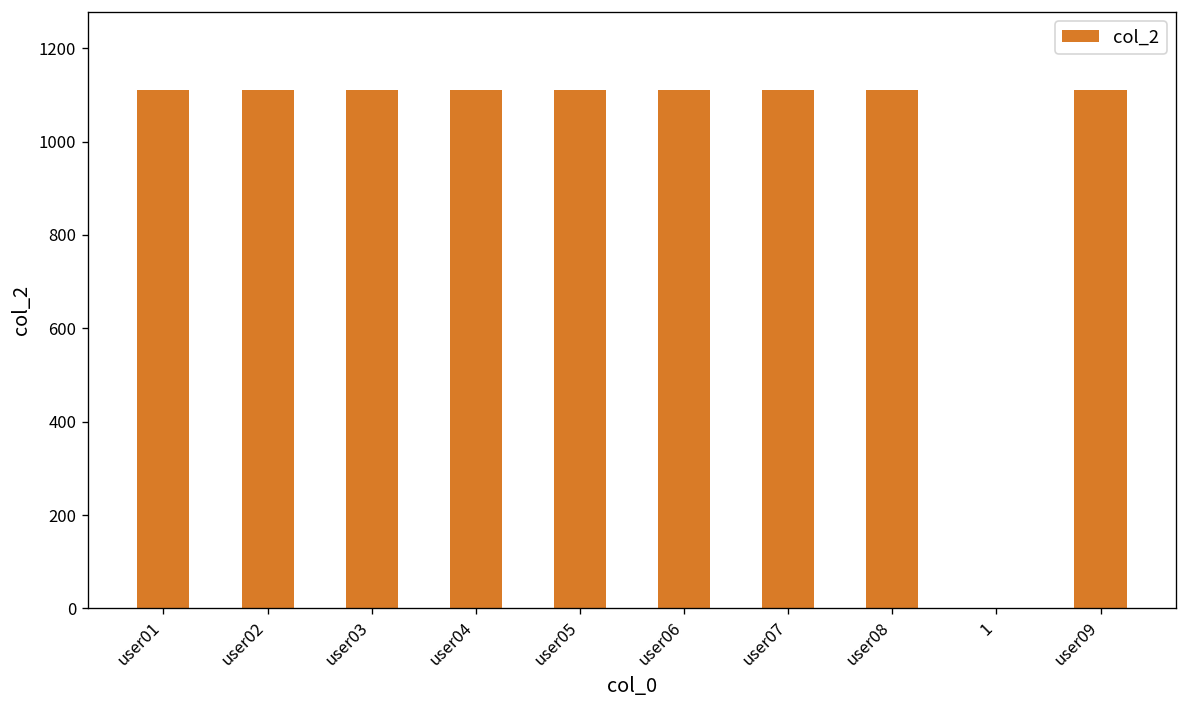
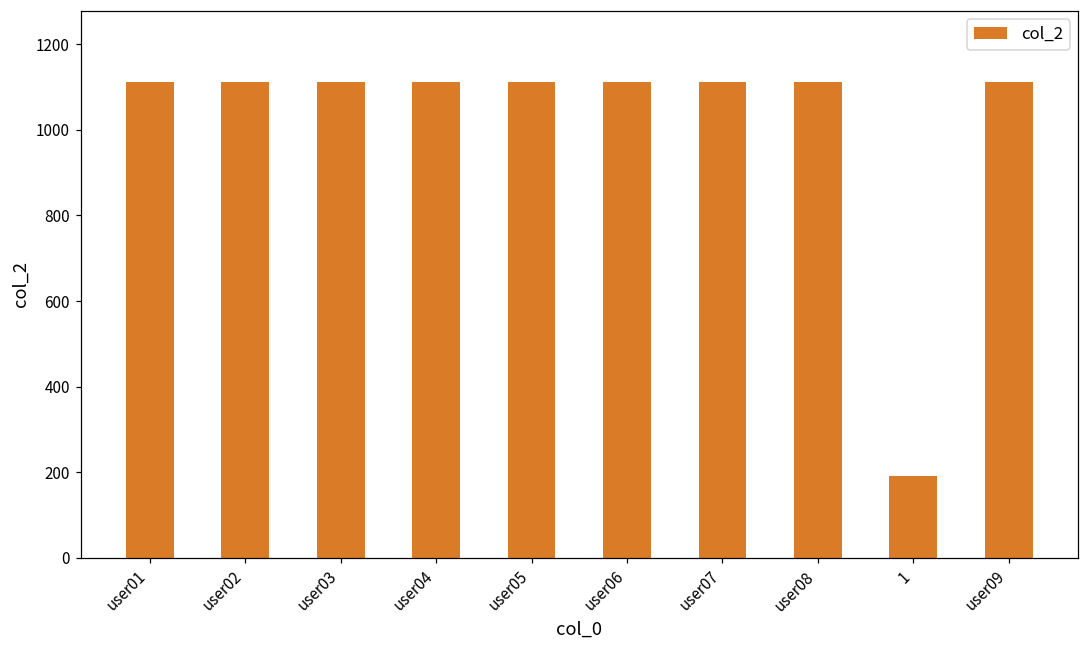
1: 0 -> 190
